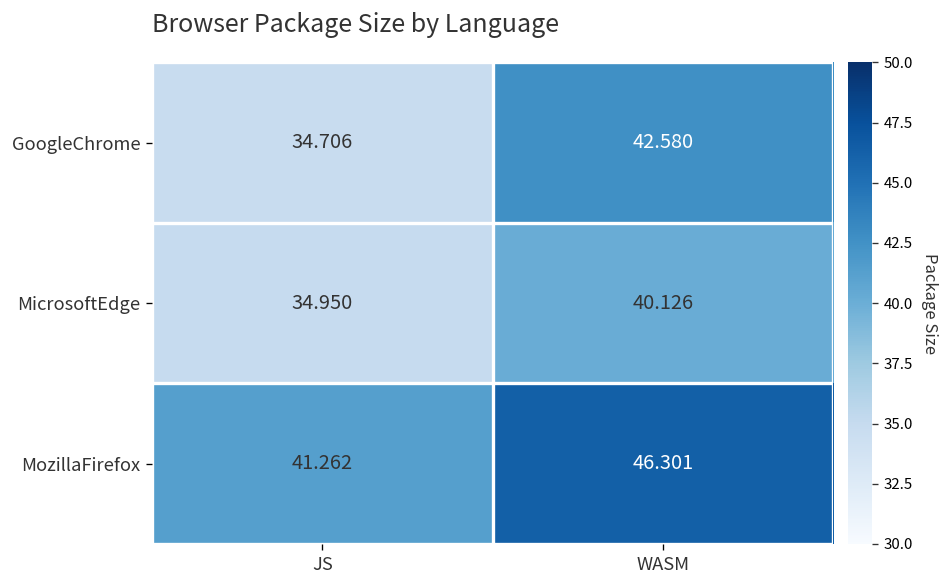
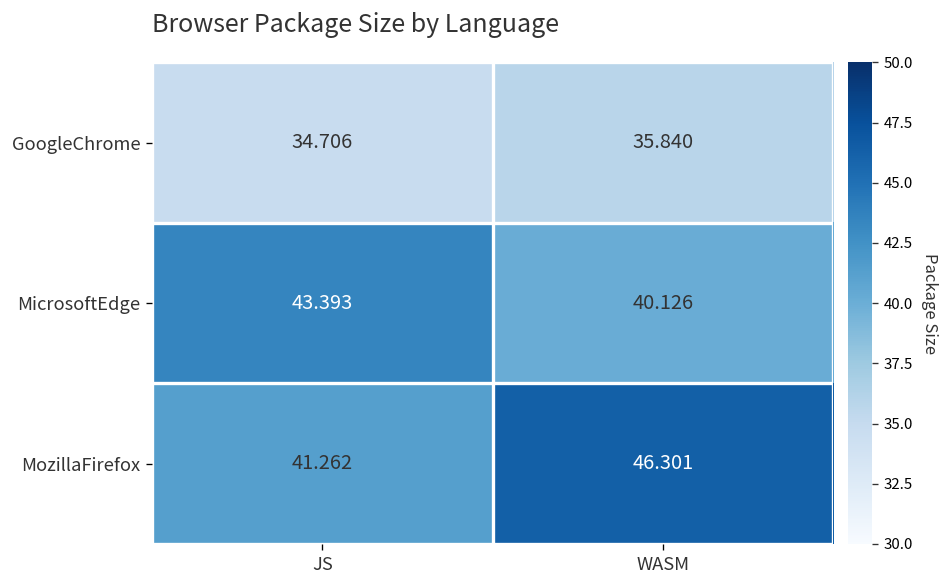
GoogleChrome, WASM: 42.580 -> 35.840
MicrosoftEdge, JS: 34.950 -> 43.393
